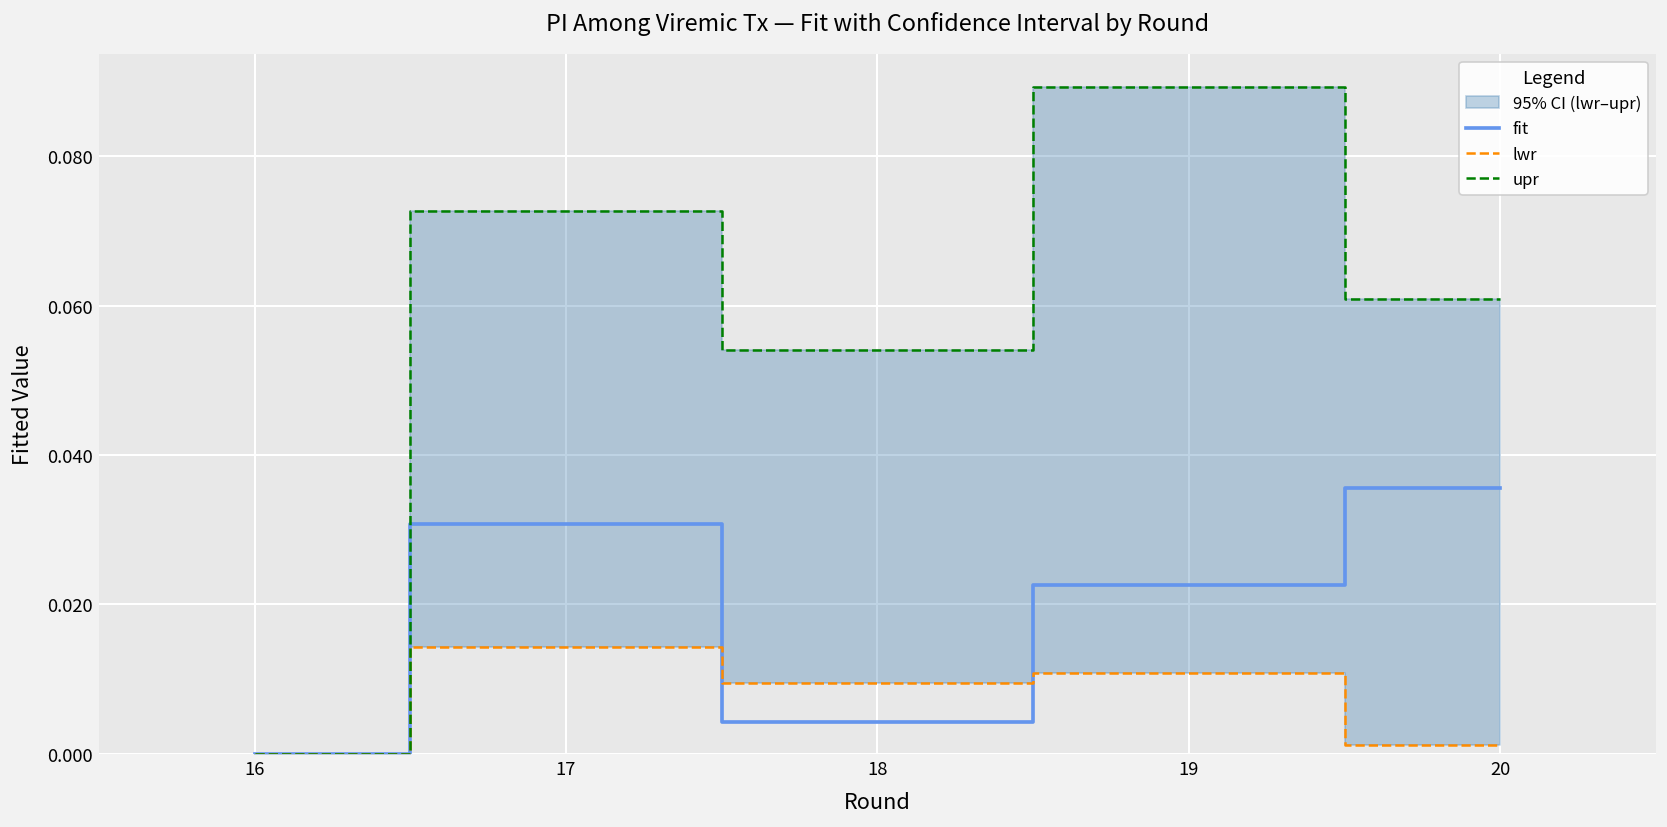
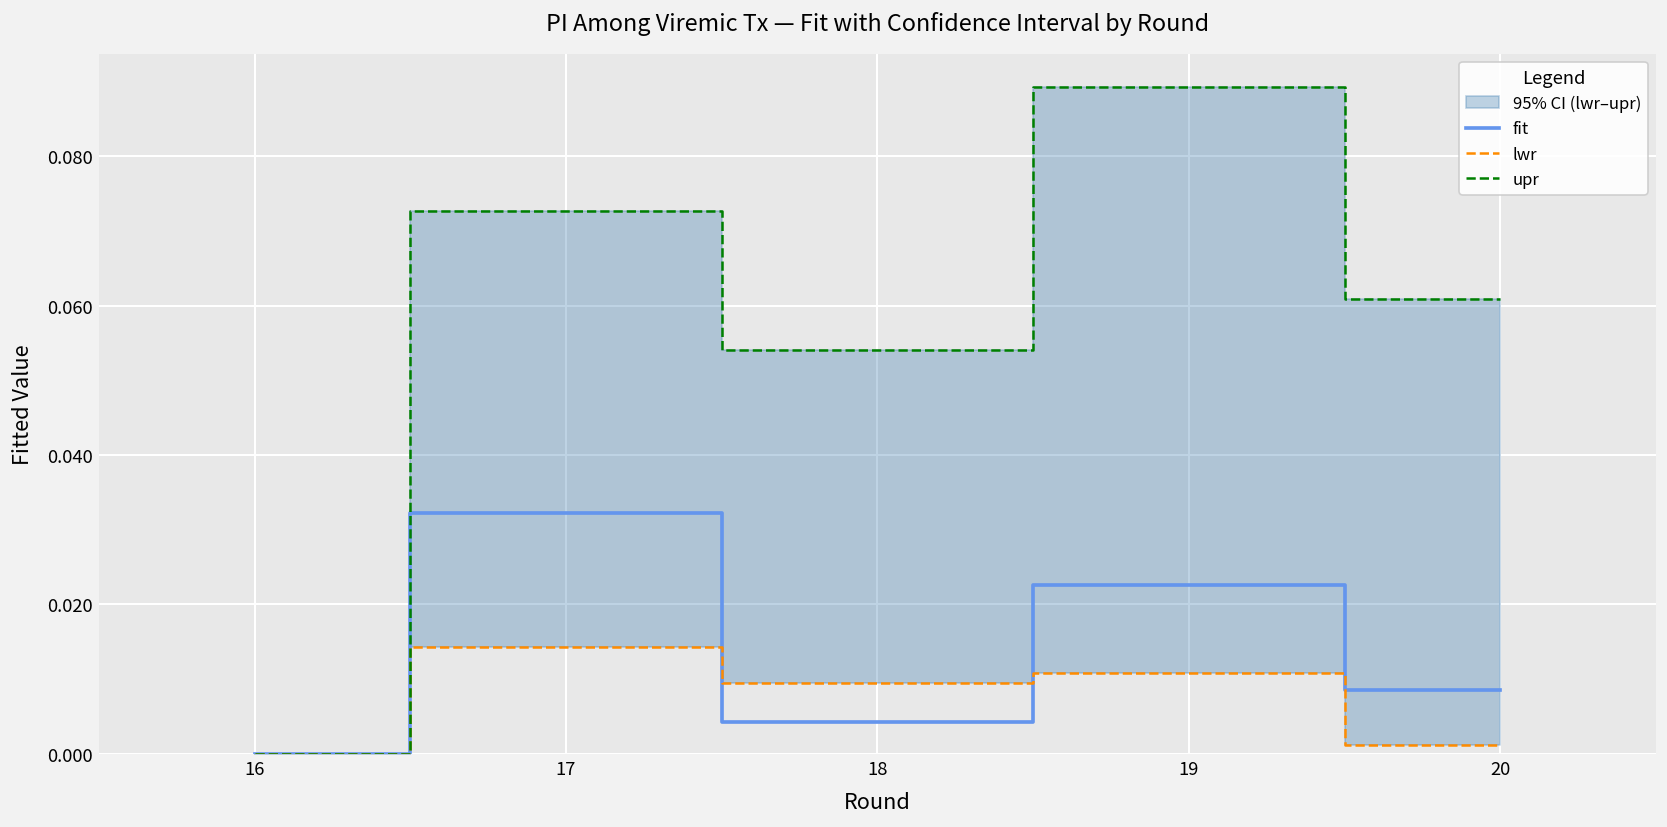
fit, 17: 0.031 -> 0.032
fit, 20: 0.036 -> 0.009
